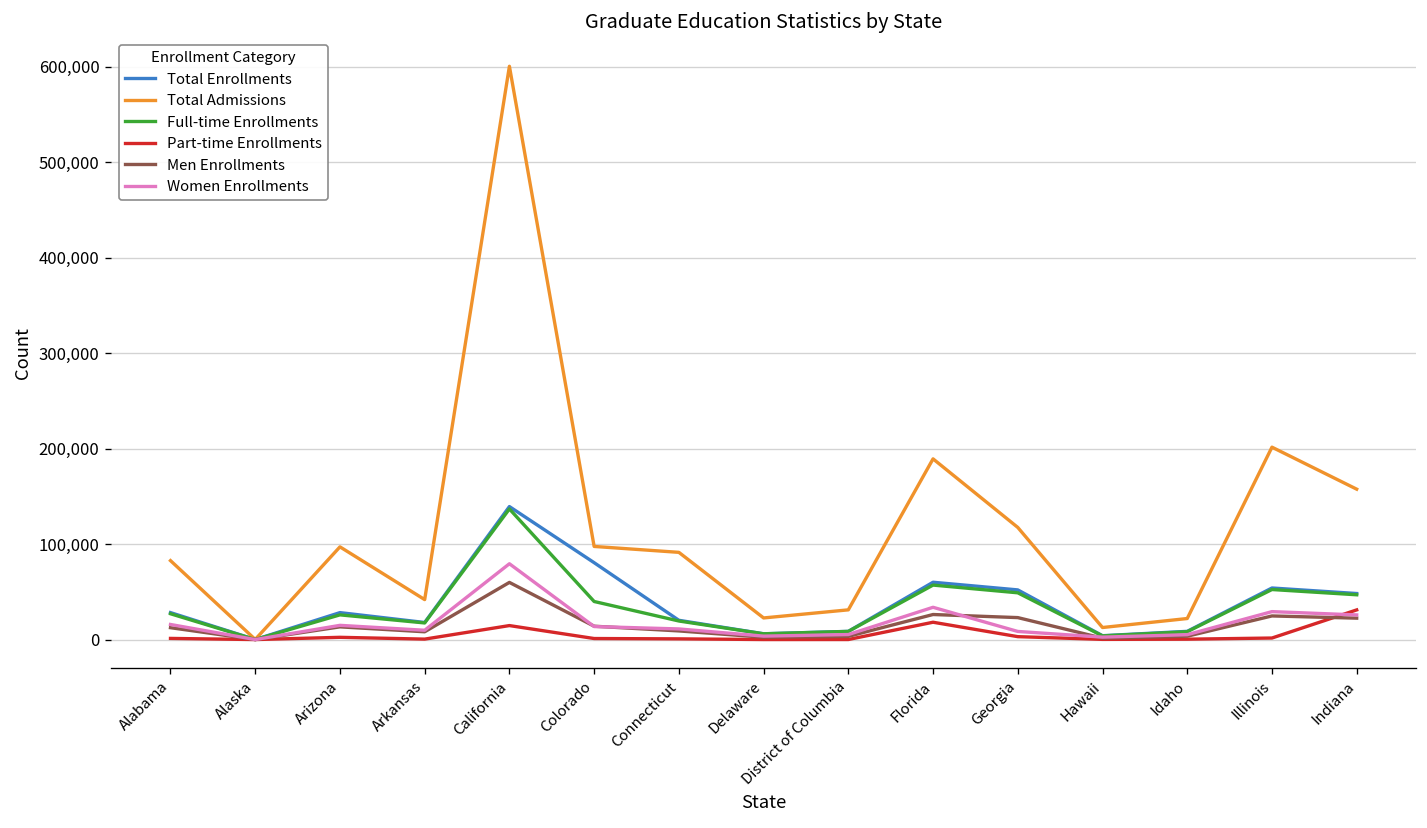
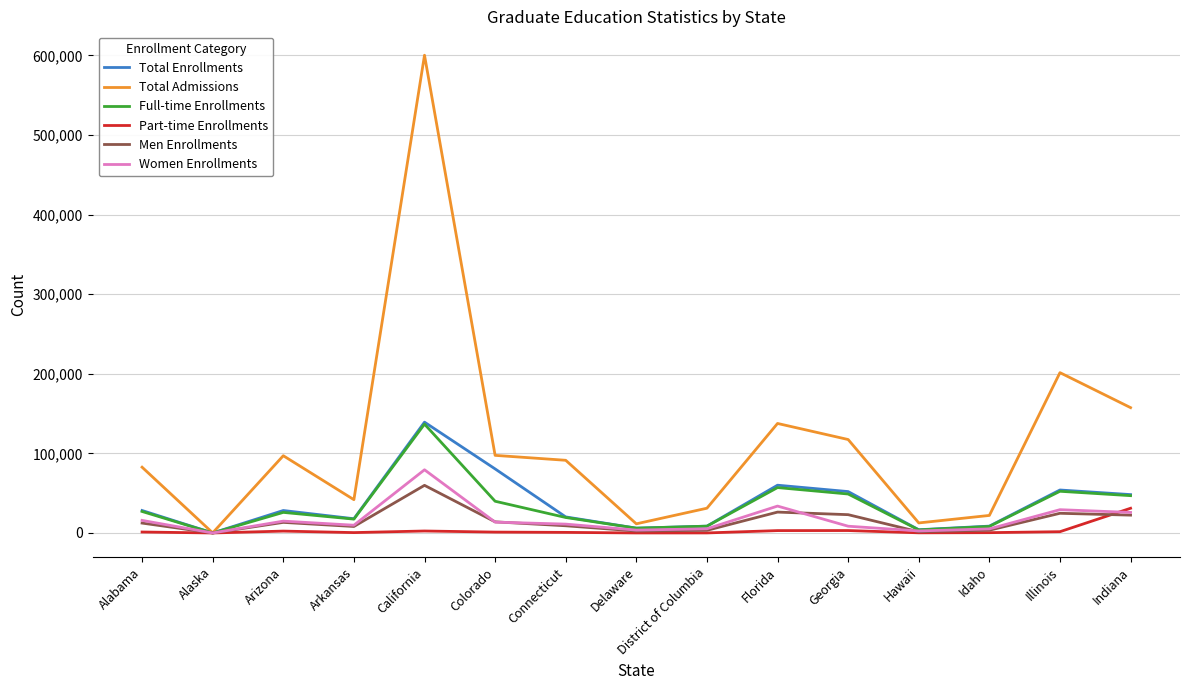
Part-time Enrollments, California: 10,000 -> 0
Total Admissions, Delaware: 20,000 -> 10,000
Total Admissions, Florida: 190,000 -> 140,000
Part-time Enrollments, Florida: 20,000 -> 0
